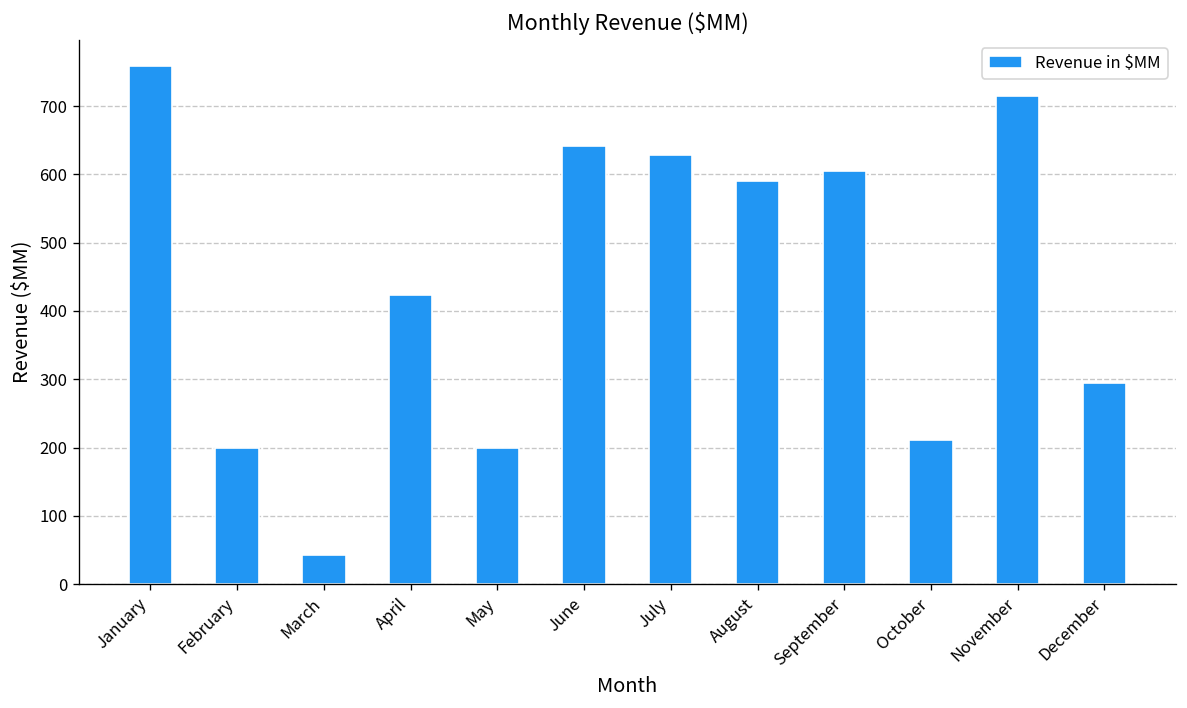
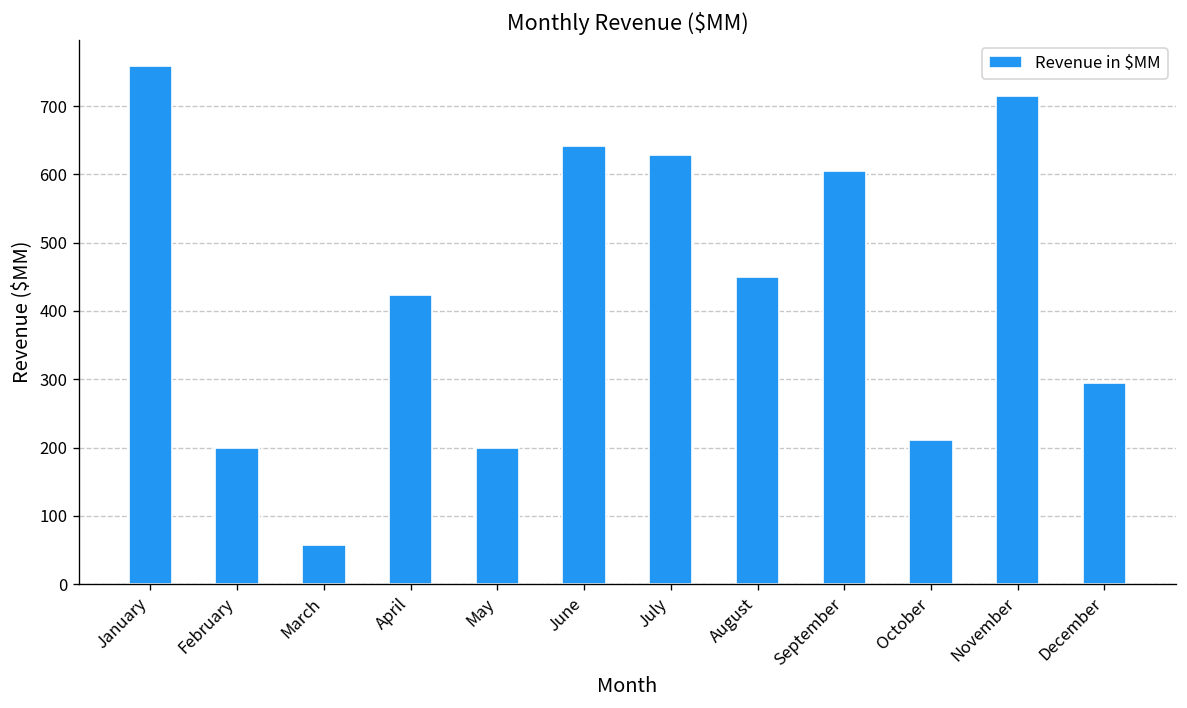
March: 40 -> 60
August: 590 -> 450
